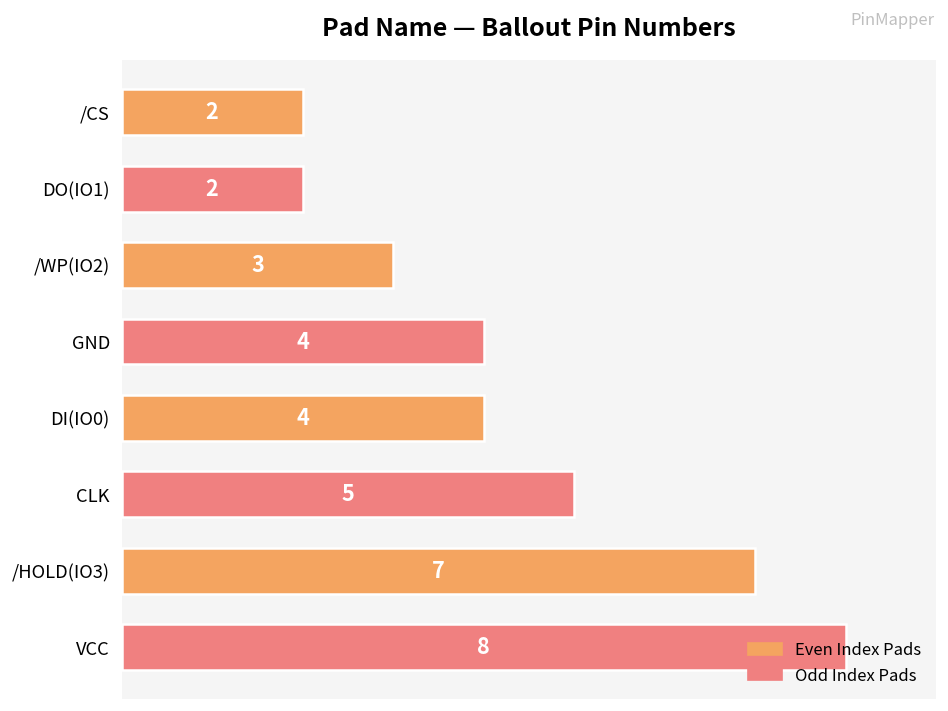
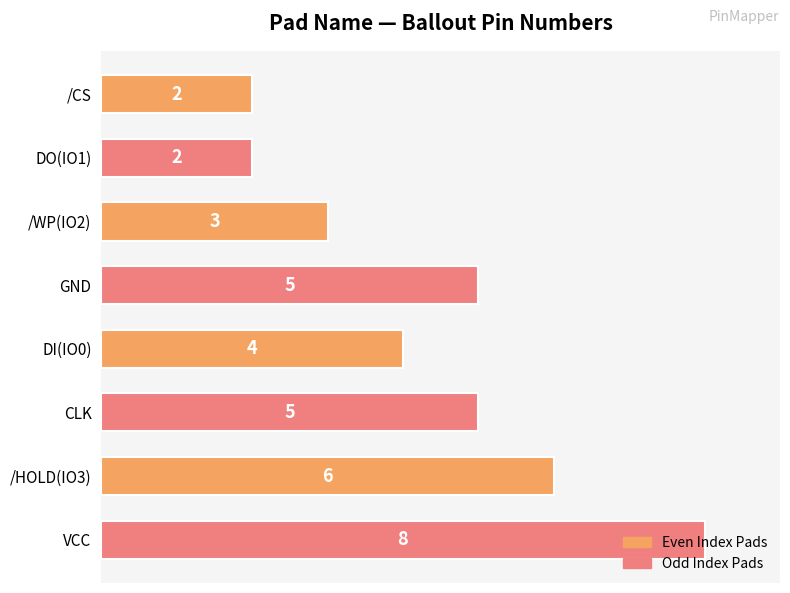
GND: 4 -> 5
/HOLD(IO3): 7 -> 6
